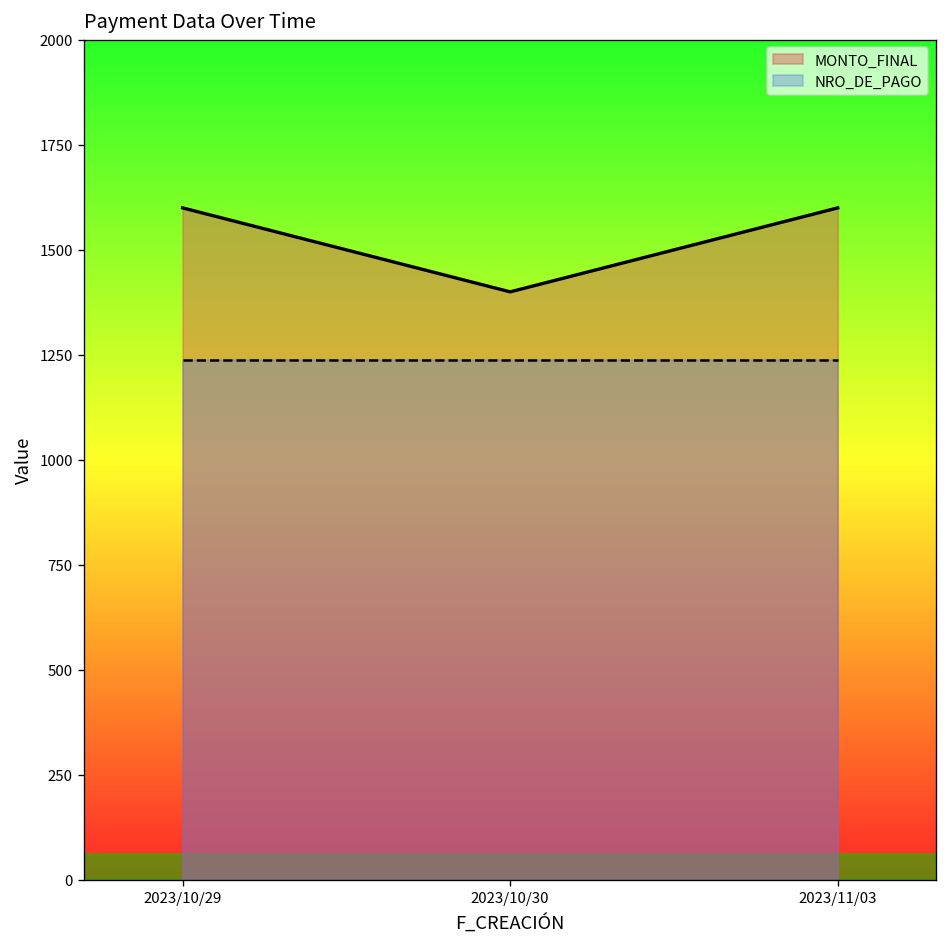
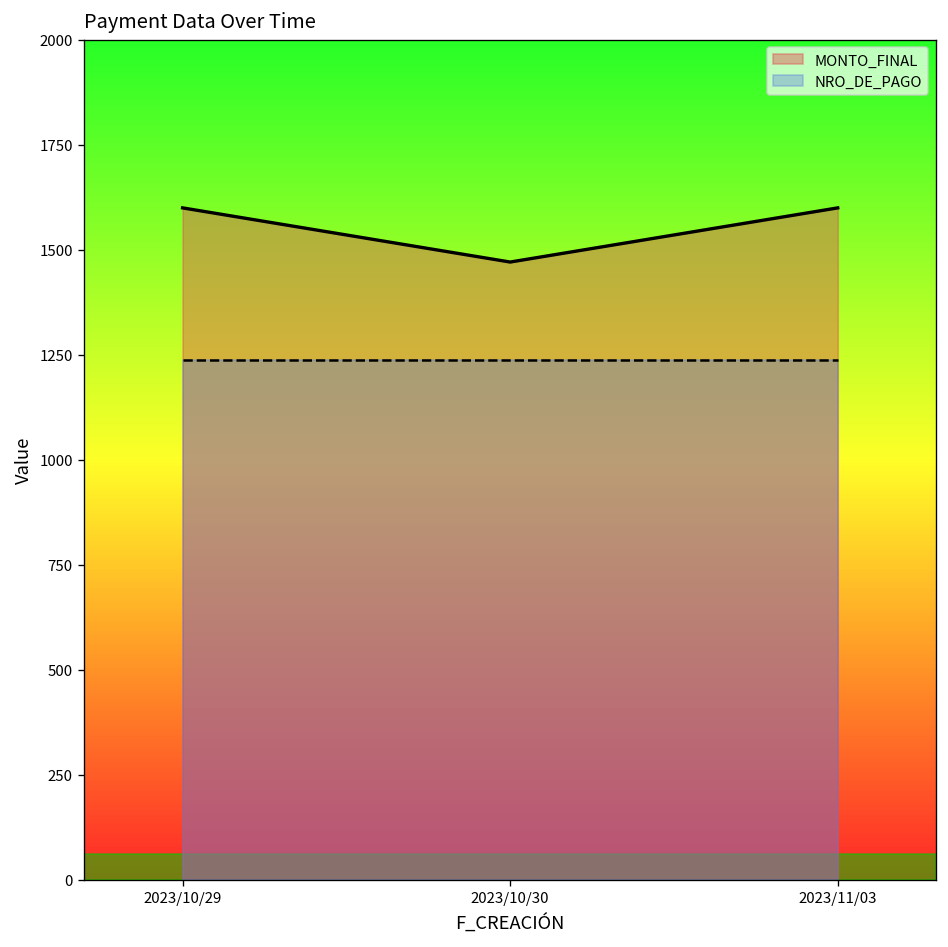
MONTO_FINAL, 2023/10/30: 1400 -> 1470
